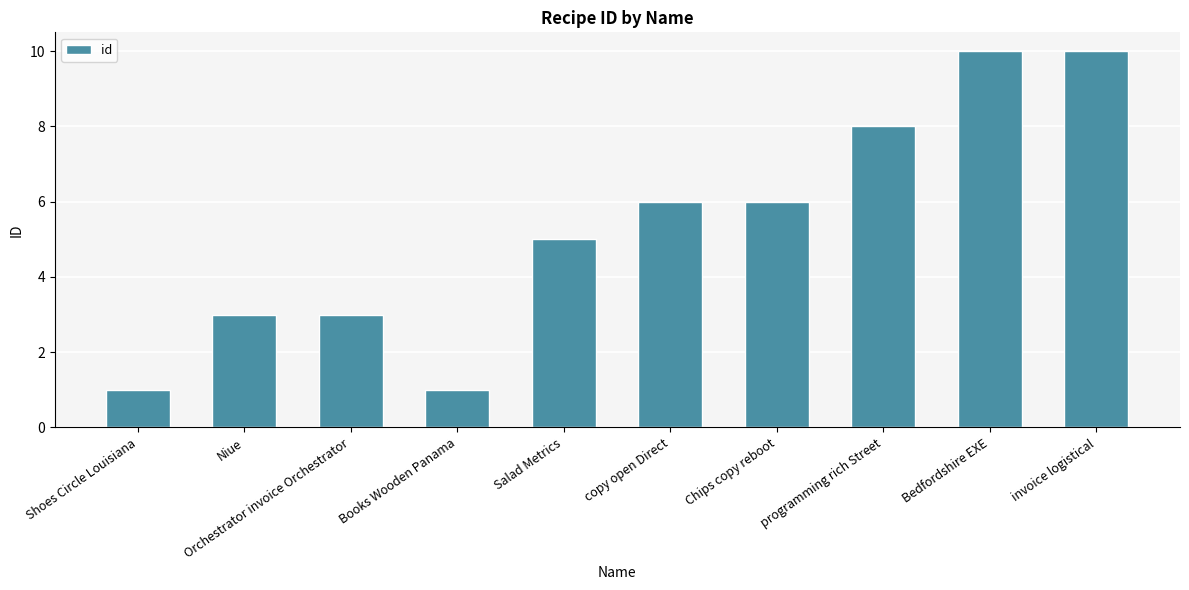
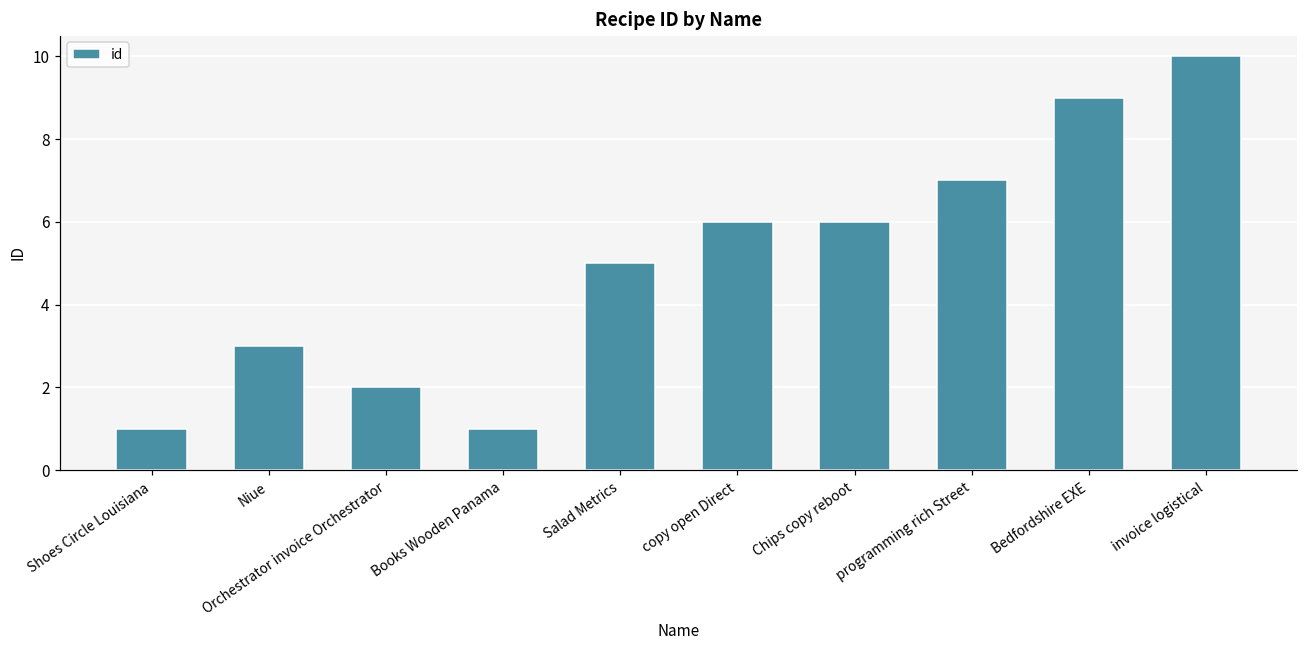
Orchestrator invoice Orchestrator: 3 -> 2
programming rich Street: 8 -> 7
Bedfordshire EXE: 10 -> 9
